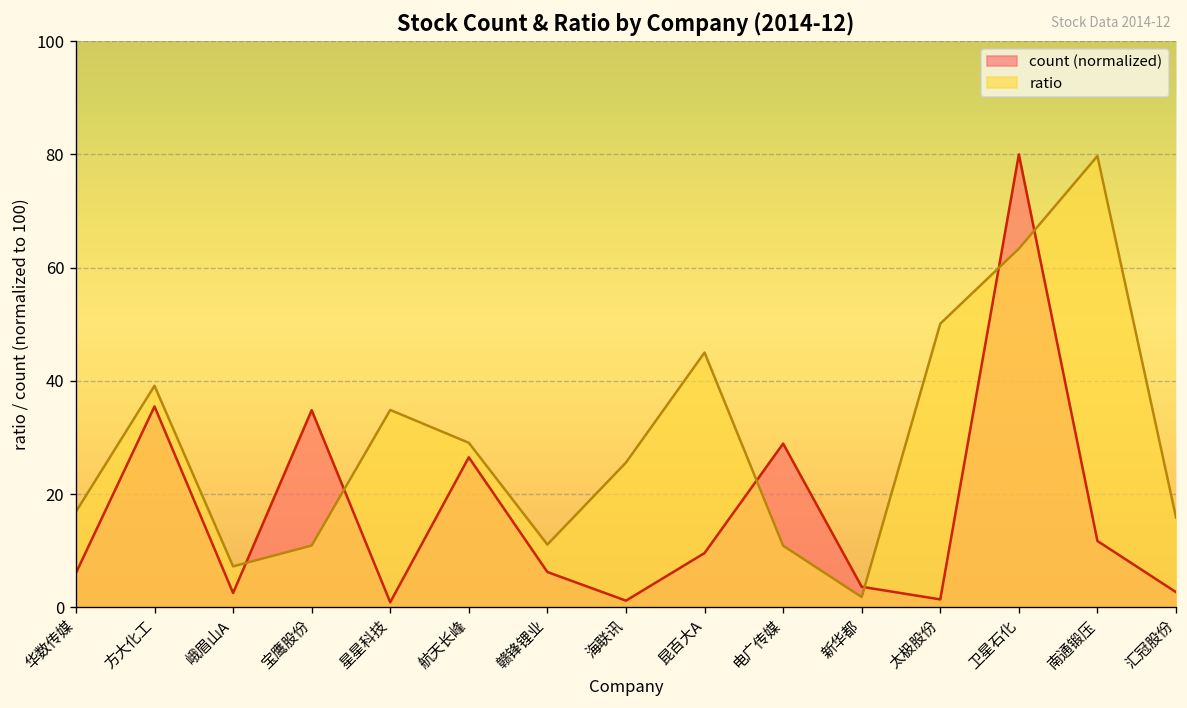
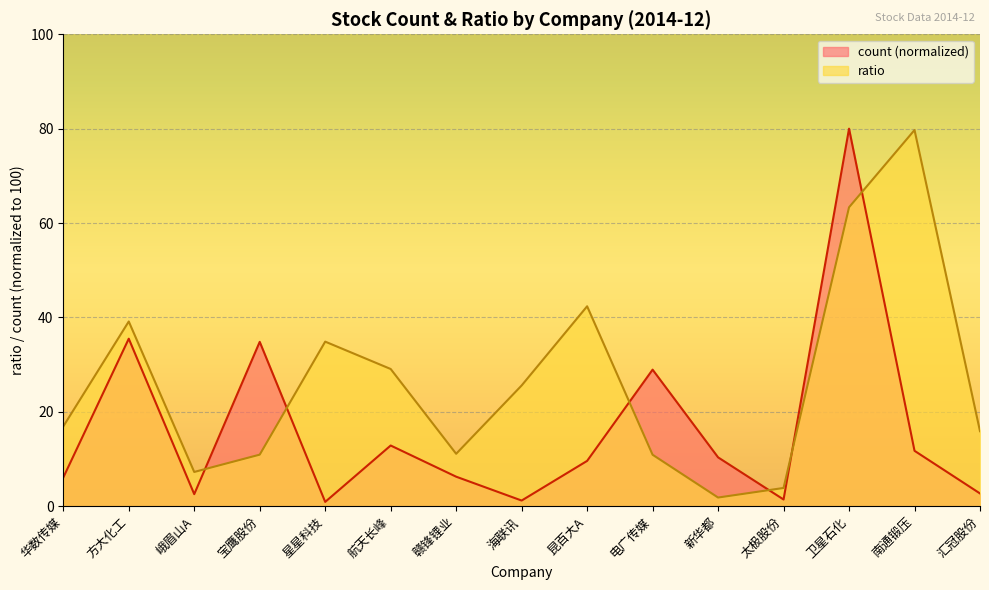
count (normalized), 航天长峰: 27 -> 13
ratio, 昆百大A: 45 -> 42
count (normalized), 新华都: 4 -> 10
ratio, 太极股份: 50 -> 4
